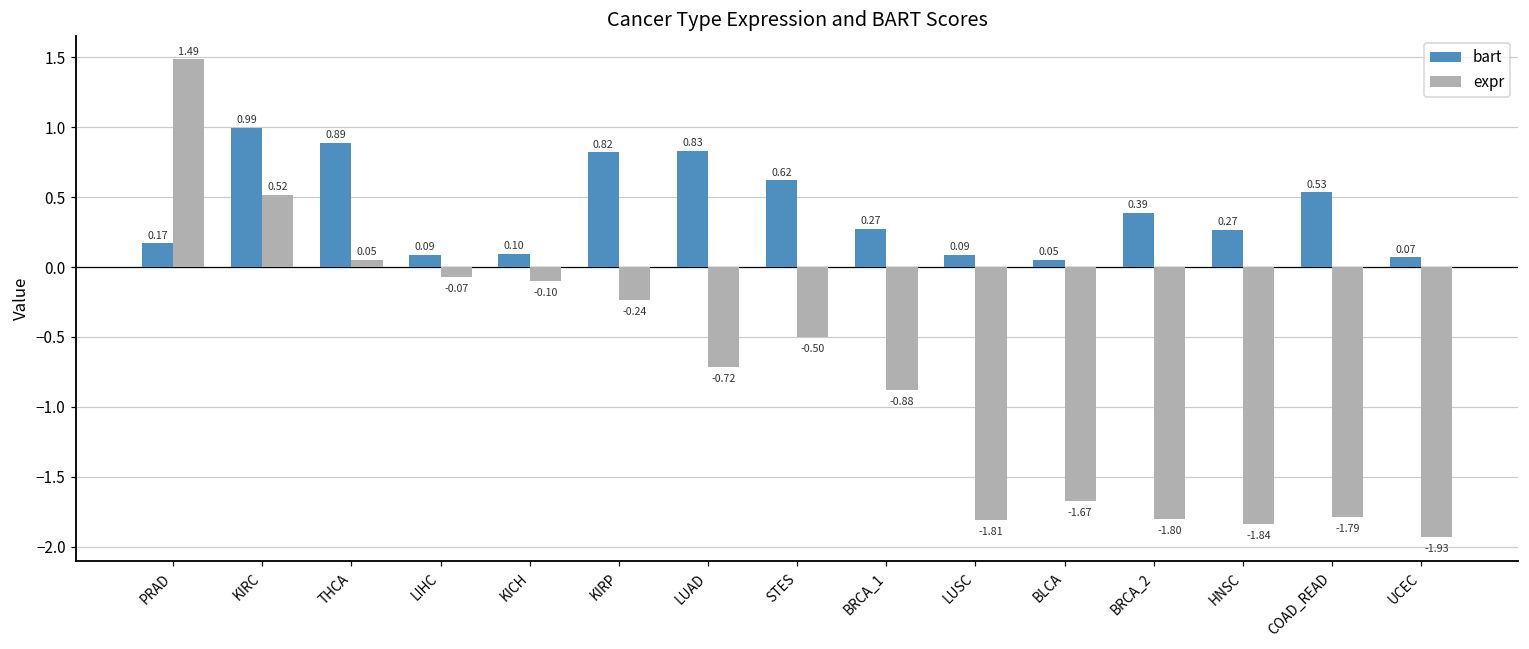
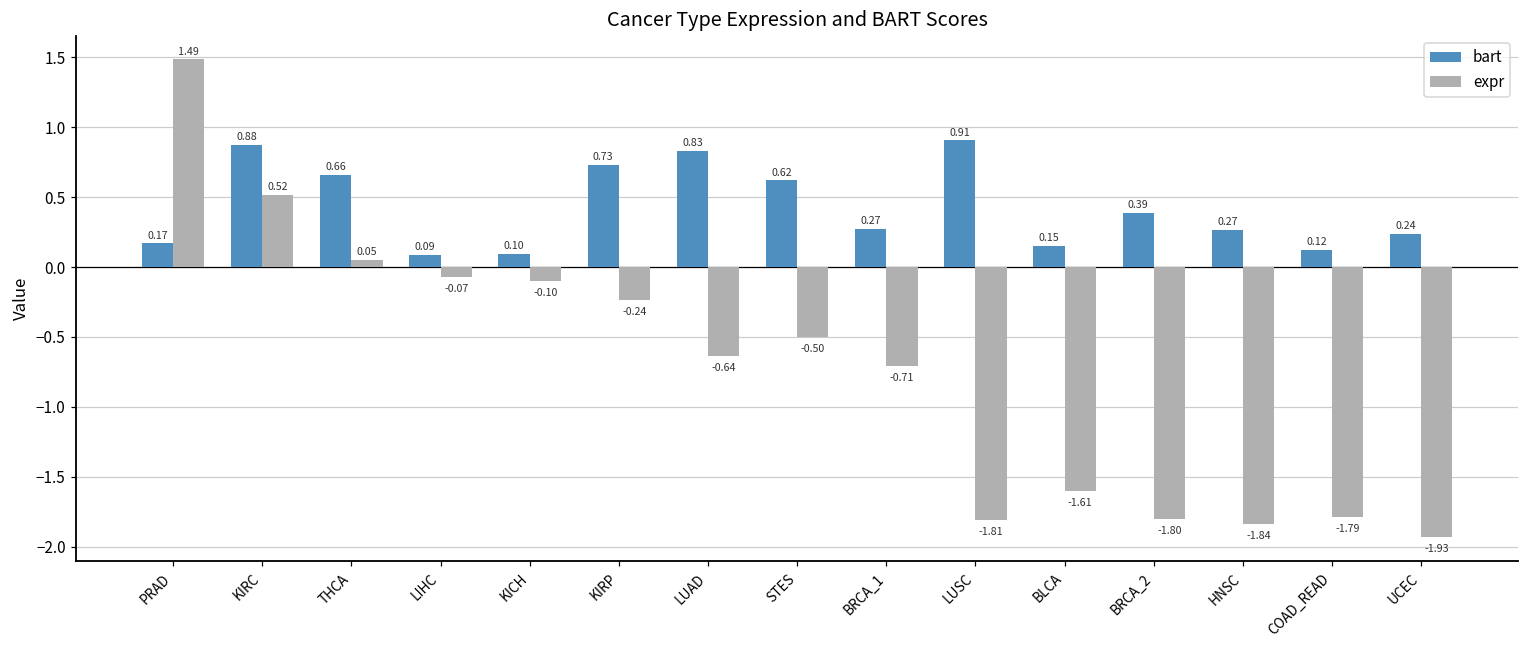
bart, KIRC: 0.99 -> 0.88
bart, THCA: 0.89 -> 0.66
bart, KIRP: 0.82 -> 0.73
expr, LUAD: -0.72 -> -0.64
expr, BRCA_1: -0.88 -> -0.71
bart, LUSC: 0.09 -> 0.91
bart, BLCA: 0.05 -> 0.15
expr, BLCA: -1.67 -> -1.61
bart, COAD_READ: 0.53 -> 0.12
bart, UCEC: 0.07 -> 0.24
